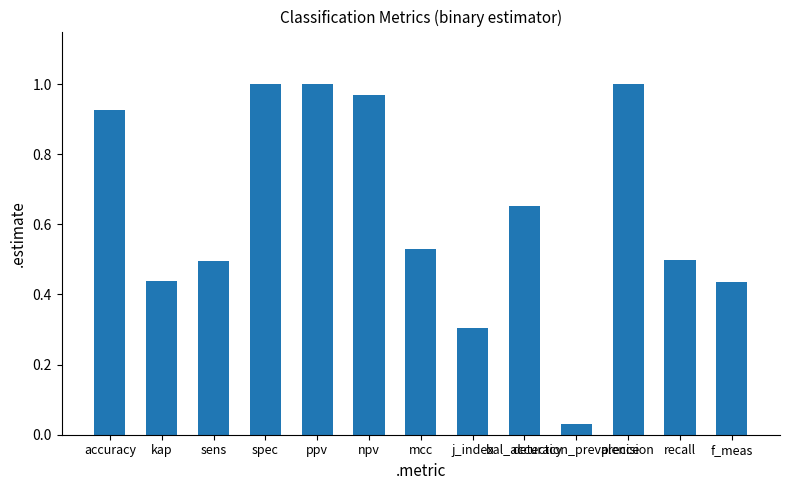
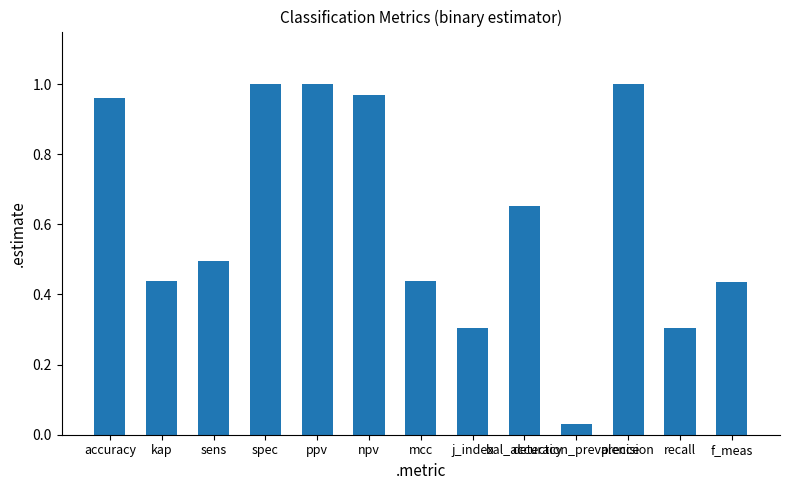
accuracy: 0.93 -> 0.96
mcc: 0.53 -> 0.44
recall: 0.50 -> 0.30
